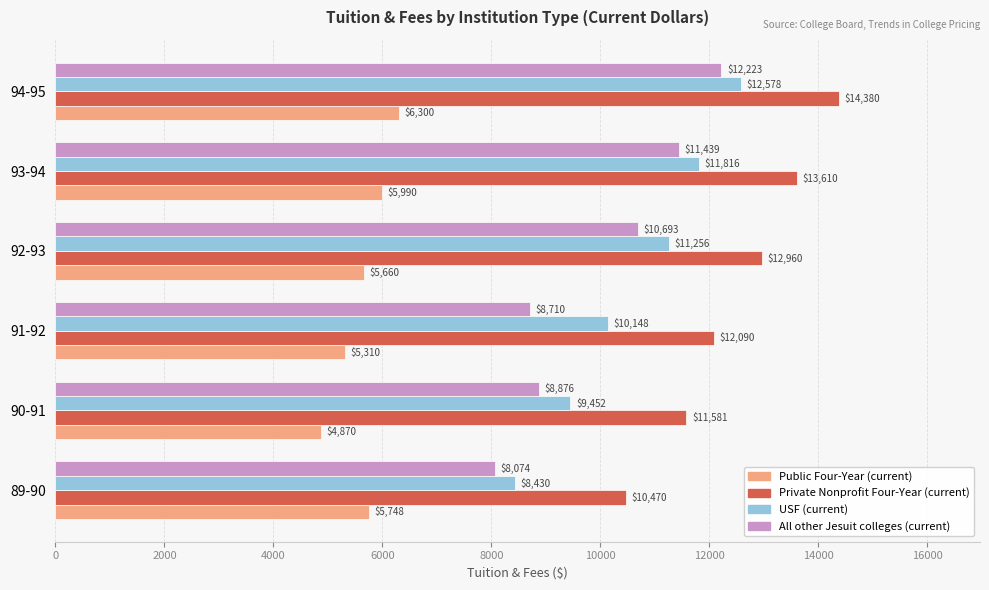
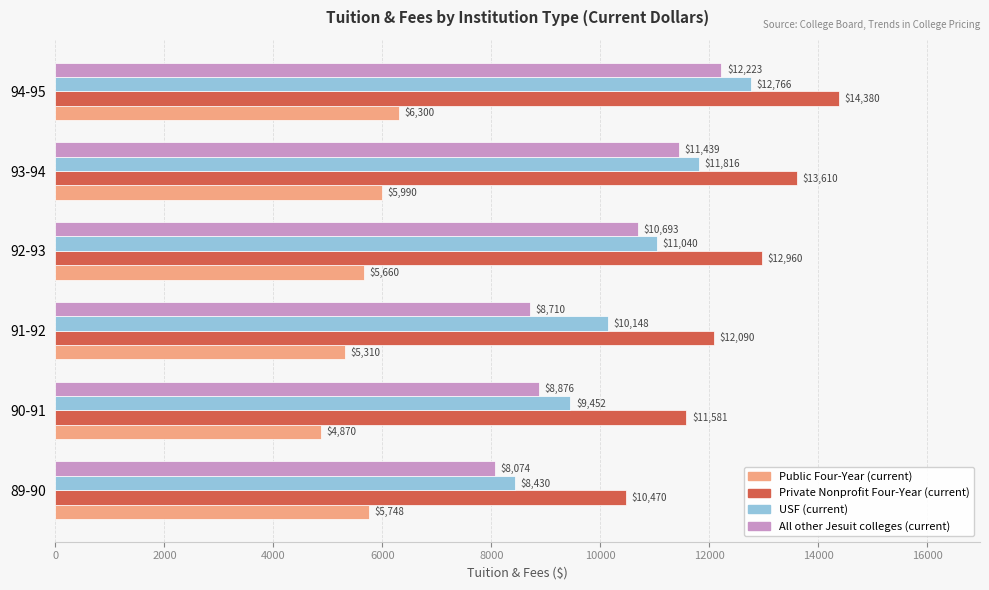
USF (current), 94-95: $12,578 -> $12,766
USF (current), 92-93: $11,256 -> $11,040
